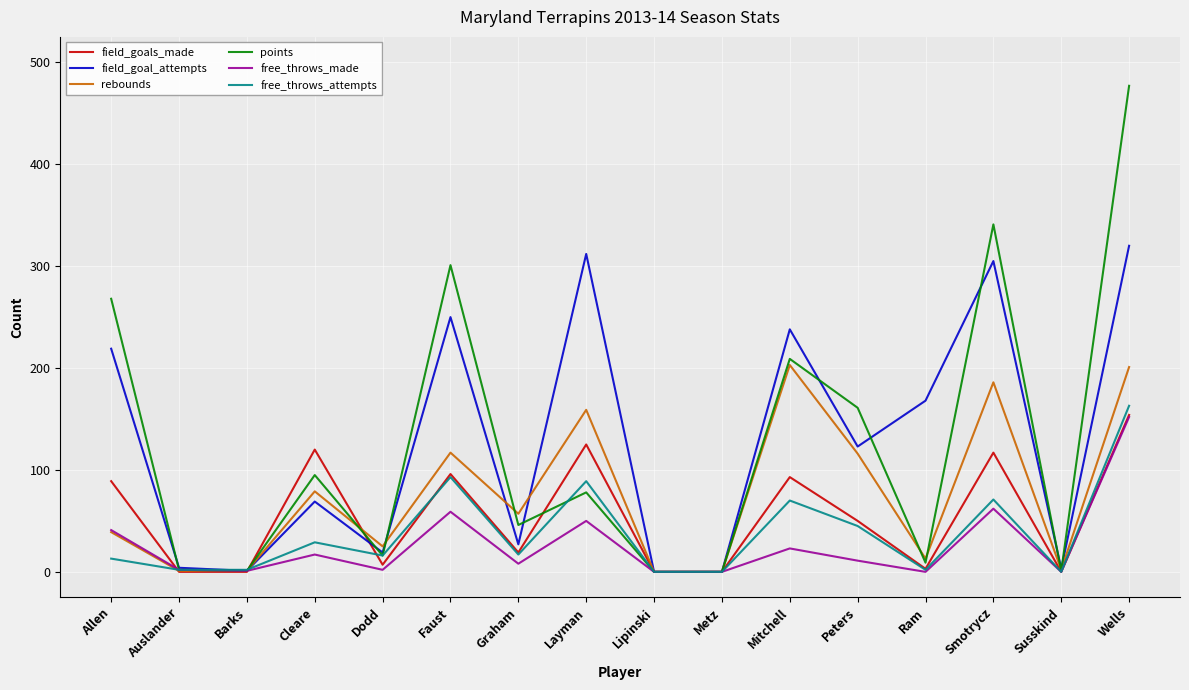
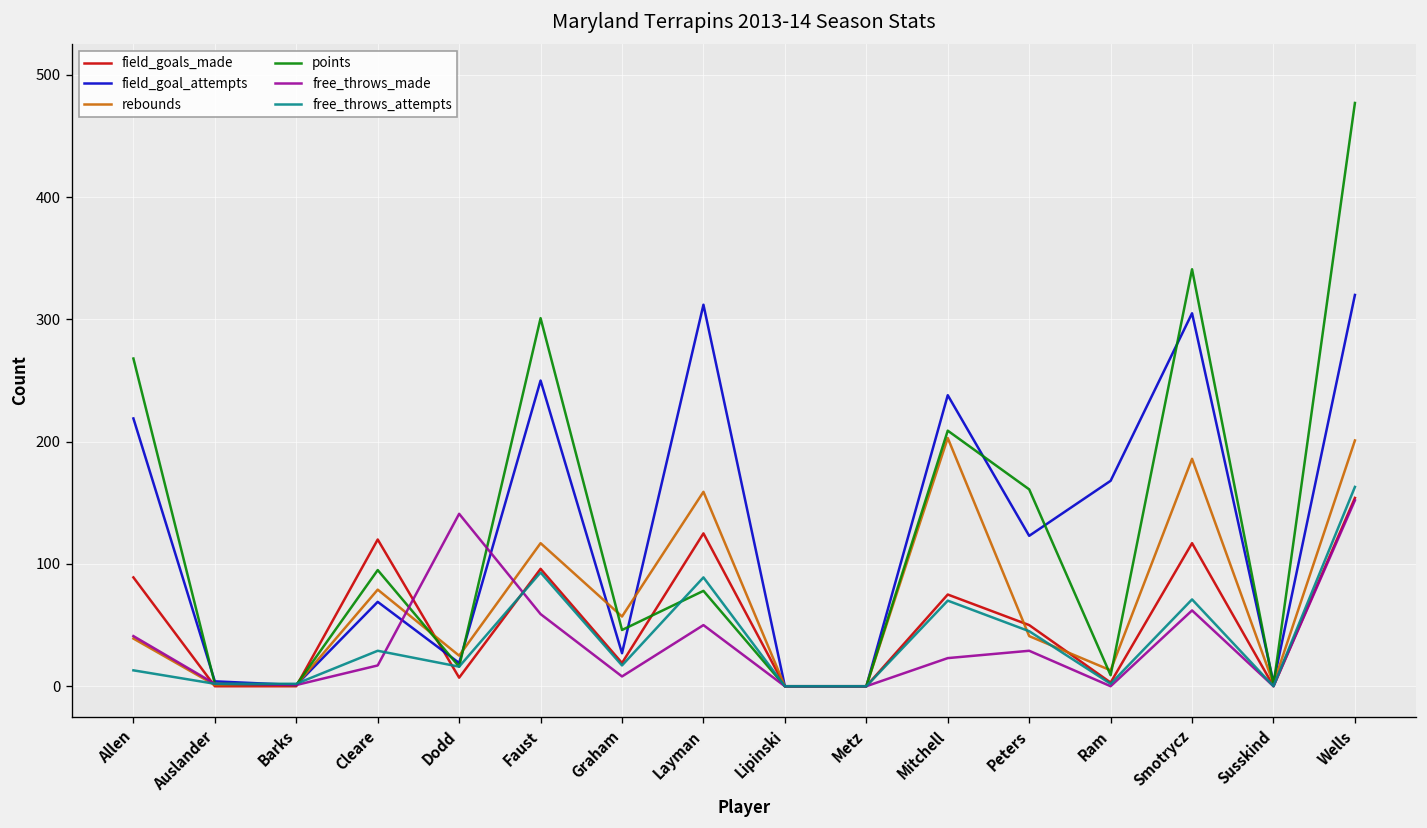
free_throws_made, Dodd: 2 -> 141
field_goals_made, Mitchell: 93 -> 75
rebounds, Peters: 116 -> 41
free_throws_made, Peters: 11 -> 29
